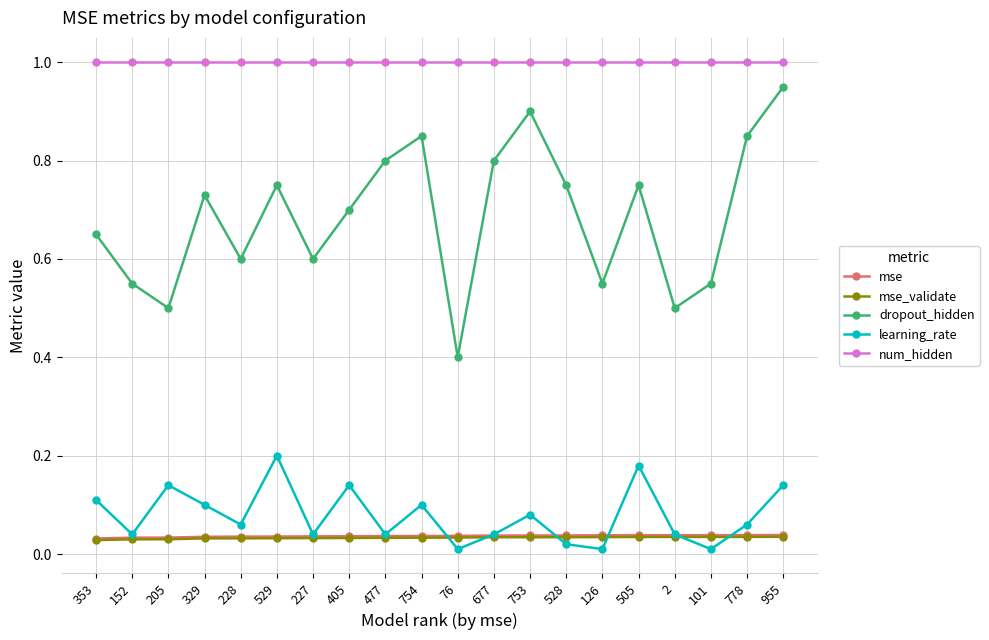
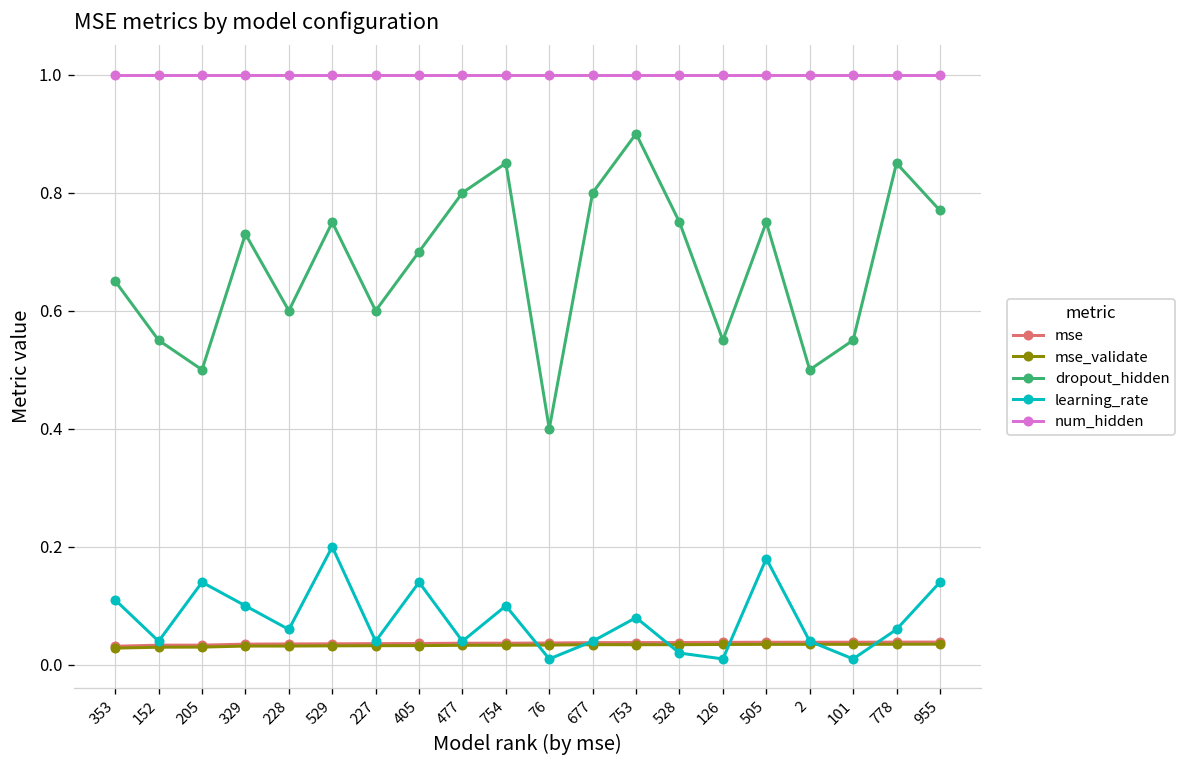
dropout_hidden, 955: 0.95 -> 0.77
